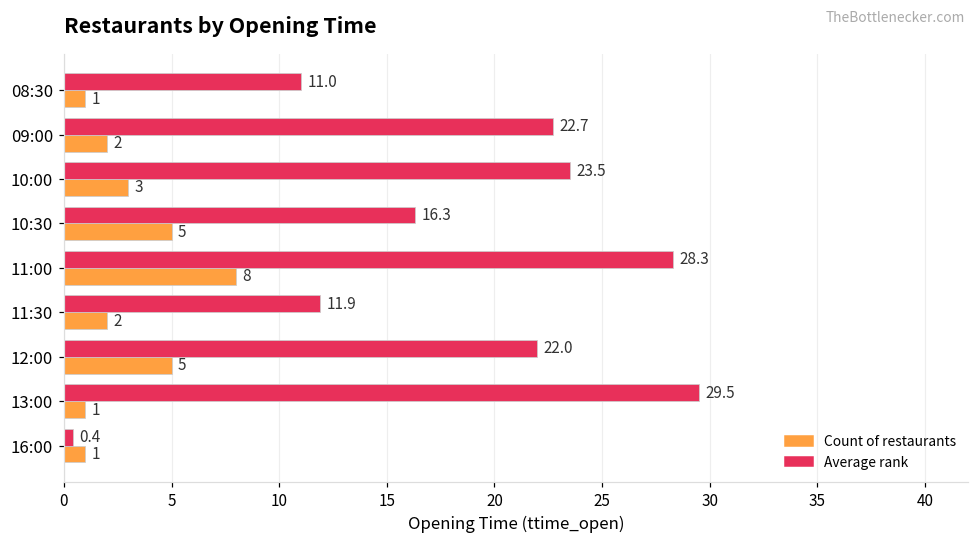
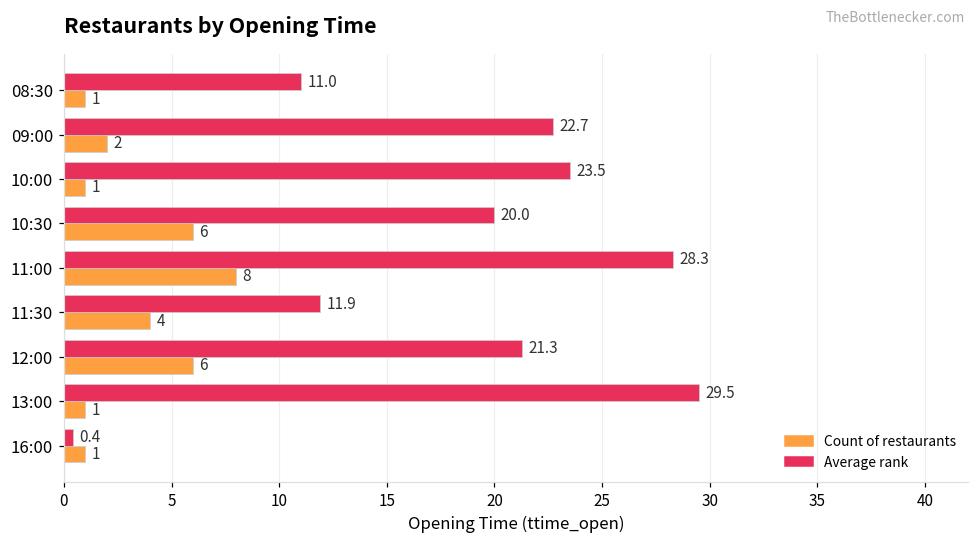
Count of restaurants, 10:00: 3 -> 1
Average rank, 10:30: 16.3 -> 20.0
Count of restaurants, 10:30: 5 -> 6
Count of restaurants, 11:30: 2 -> 4
Average rank, 12:00: 22.0 -> 21.3
Count of restaurants, 12:00: 5 -> 6
